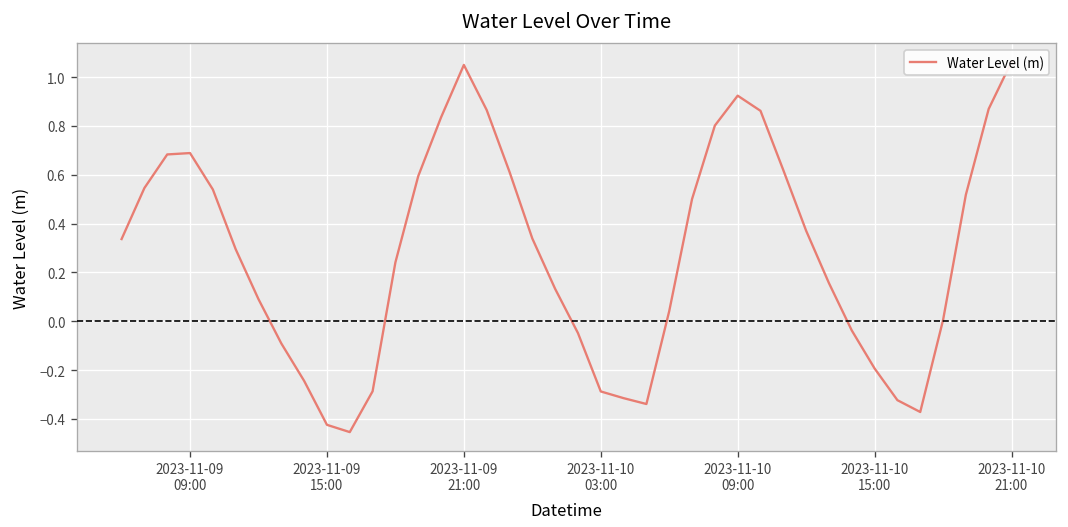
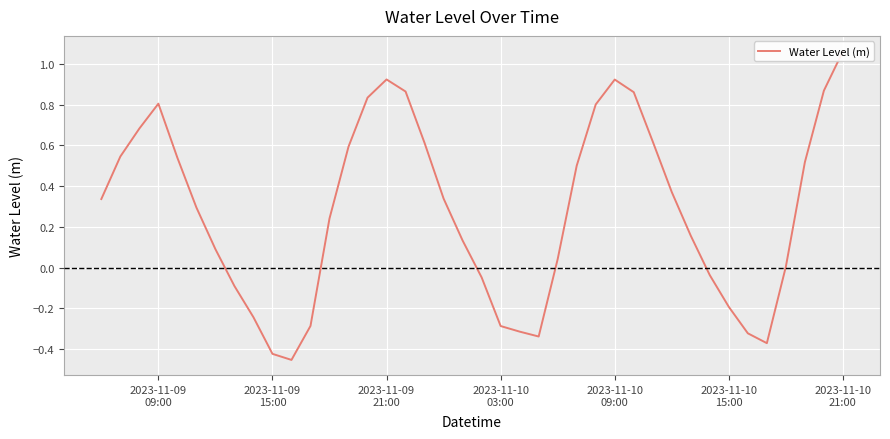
2023-11-09 09:00: 0.69 -> 0.81
2023-11-09 21:00: 1.05 -> 0.92
